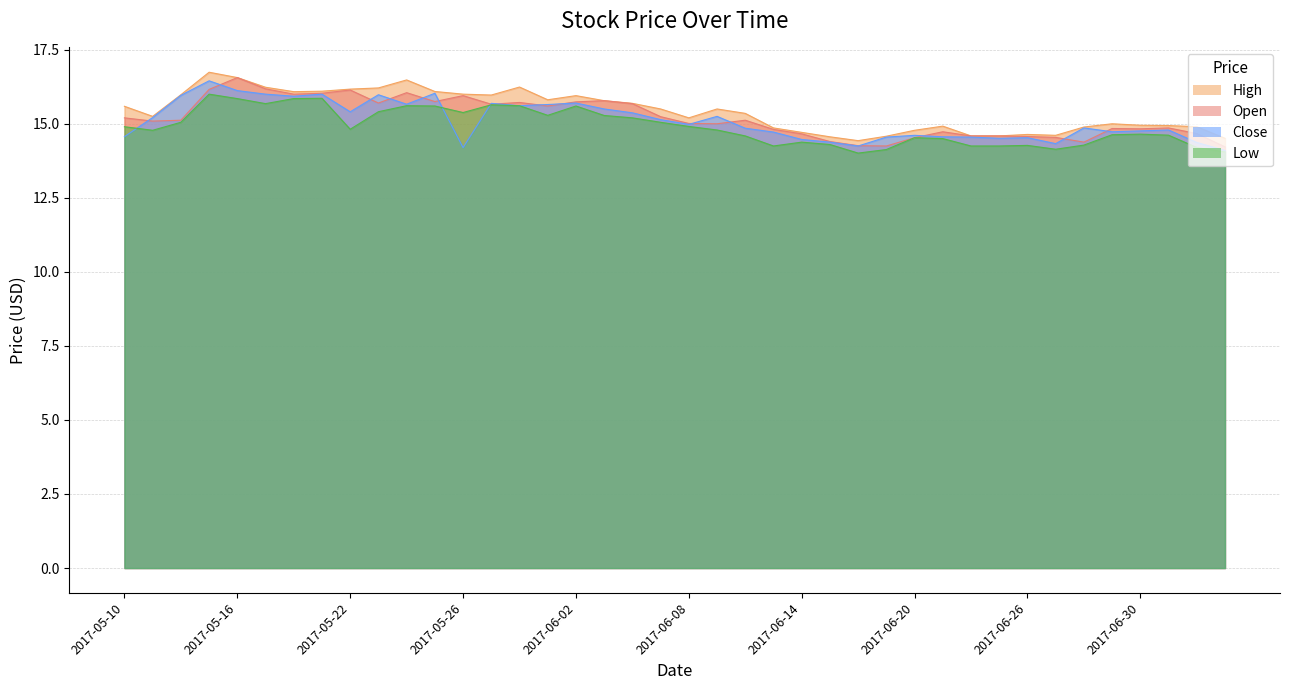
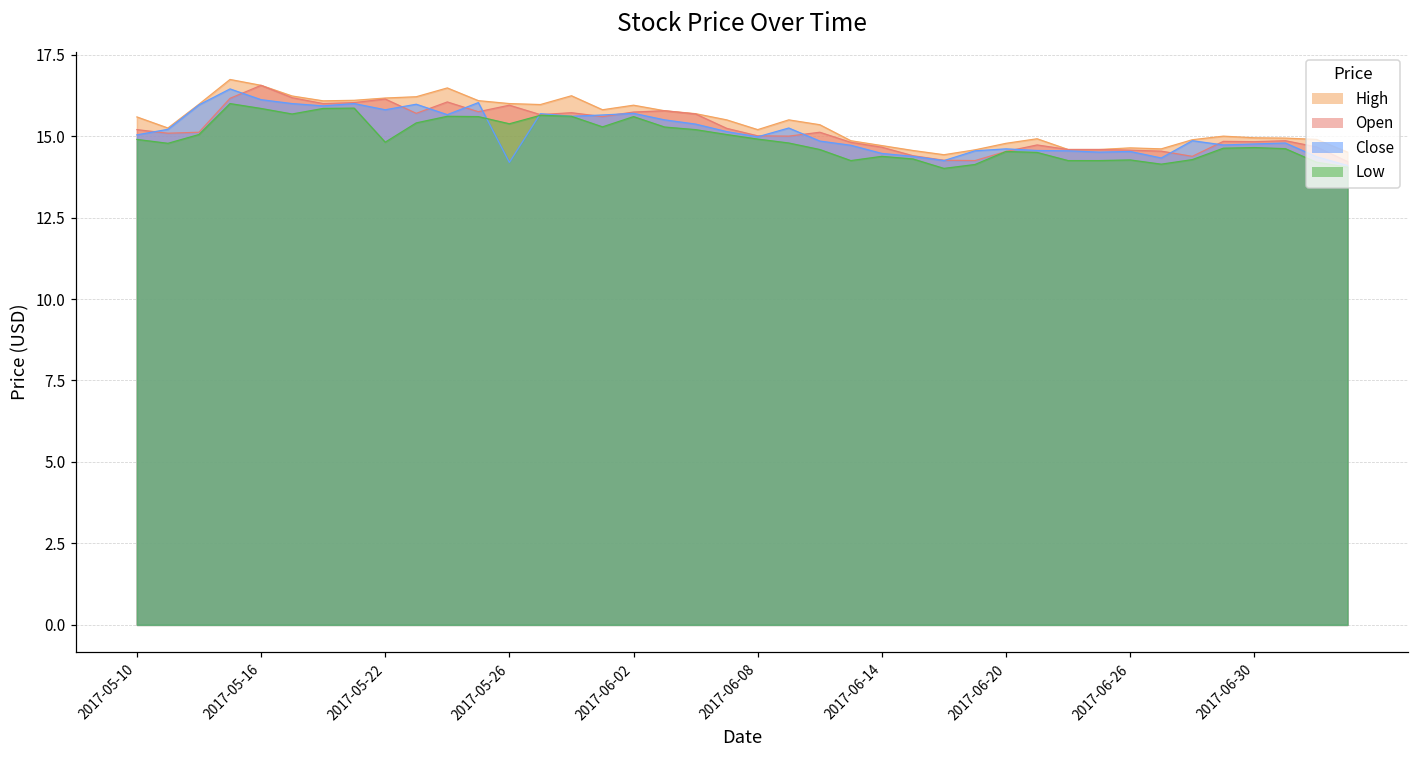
Close, 2017-05-10: 14.6 -> 15.0
Close, 2017-05-22: 15.4 -> 15.8
